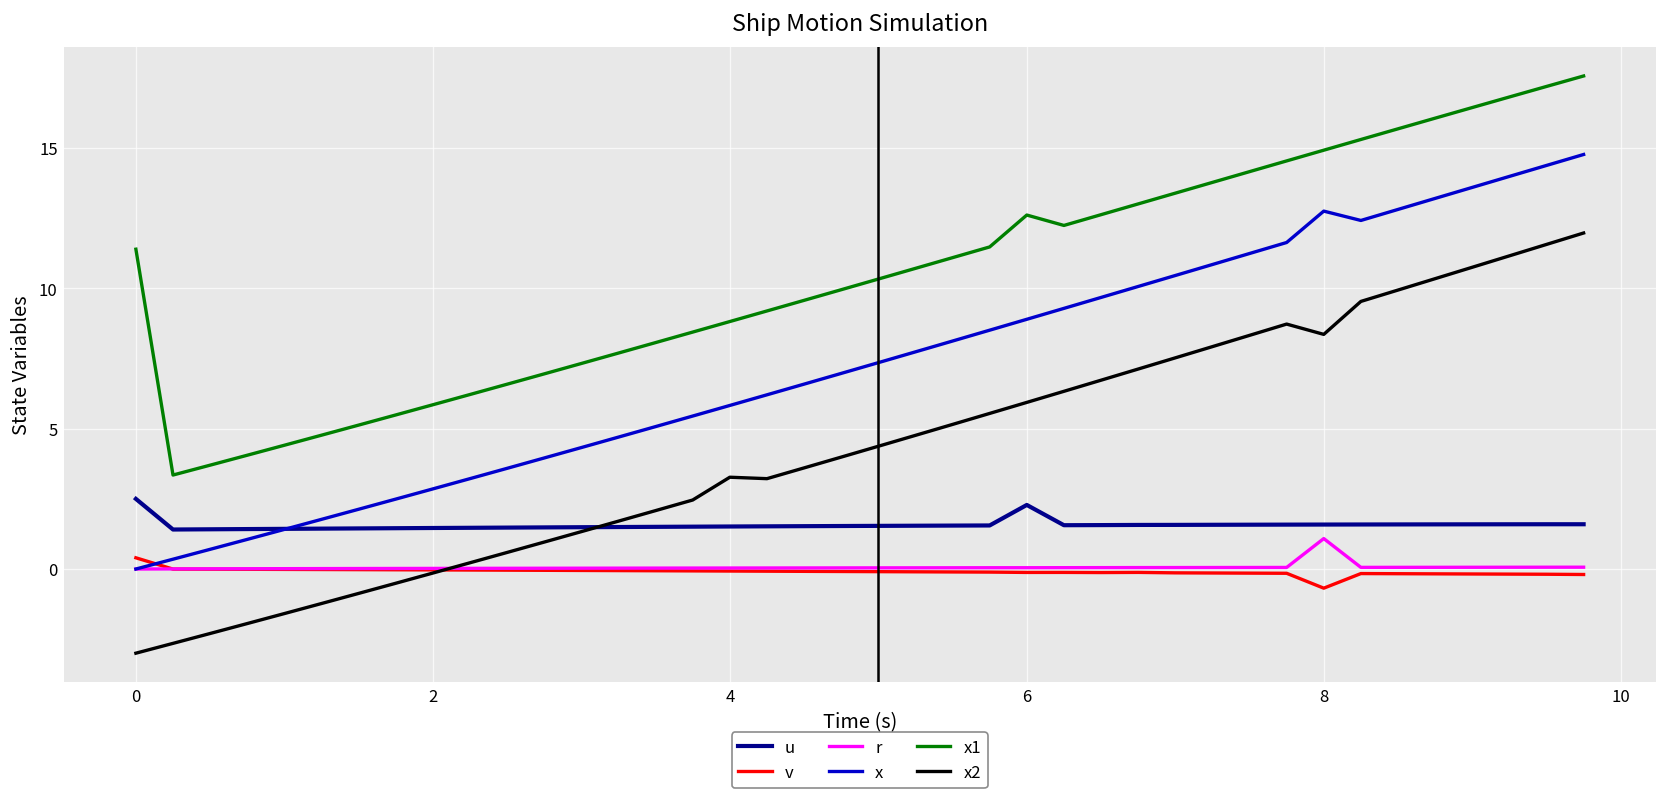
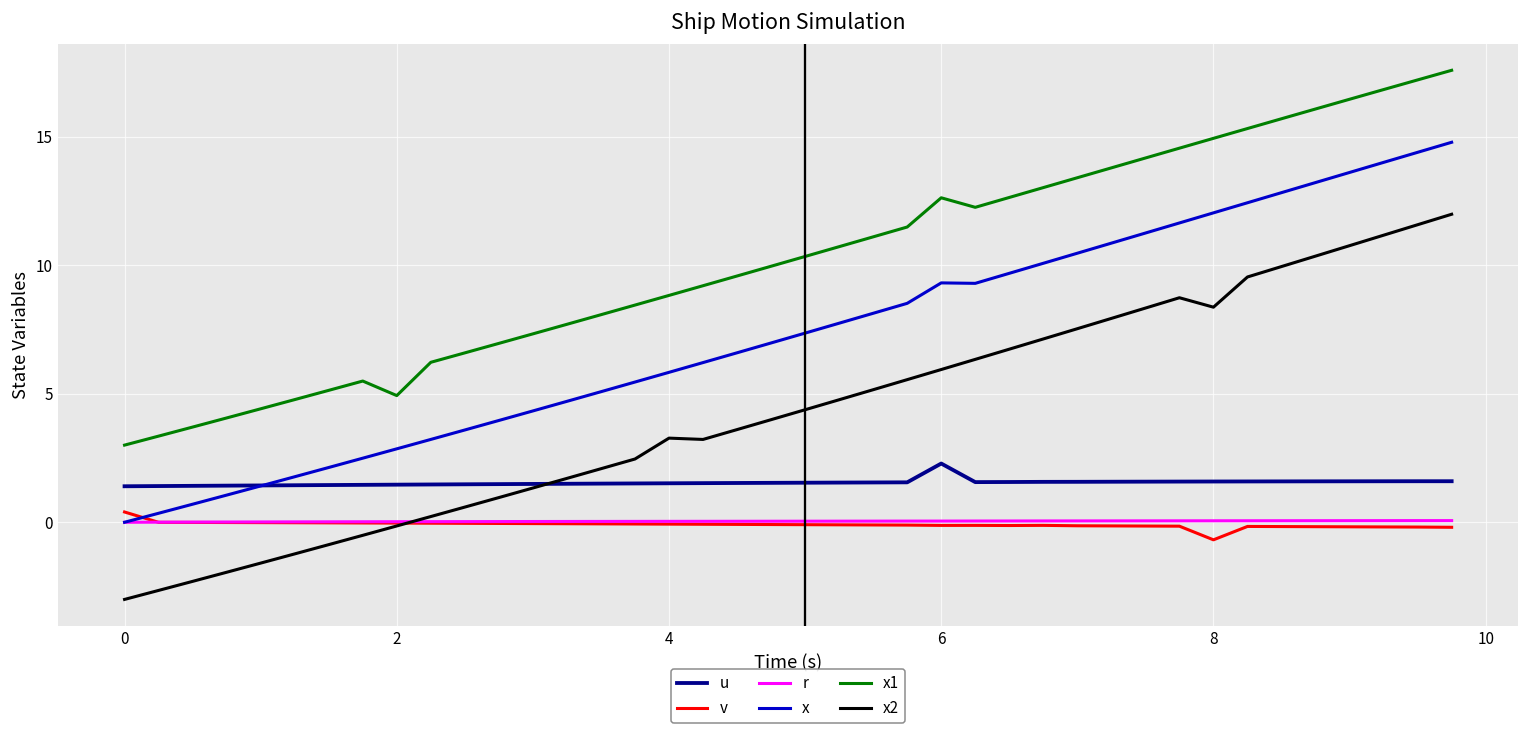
u, 0: 2.5 -> 1.4
x1, 0: 11.4 -> 3.0
x1, 2: 5.9 -> 4.9
x, 6: 8.9 -> 9.3
r, 8: 1.1 -> 0.1
x, 8: 12.8 -> 12.0
